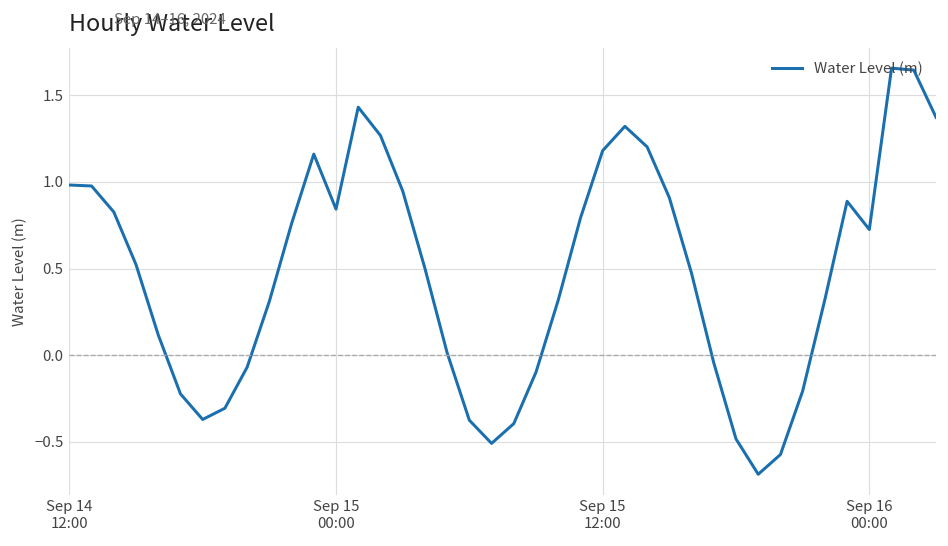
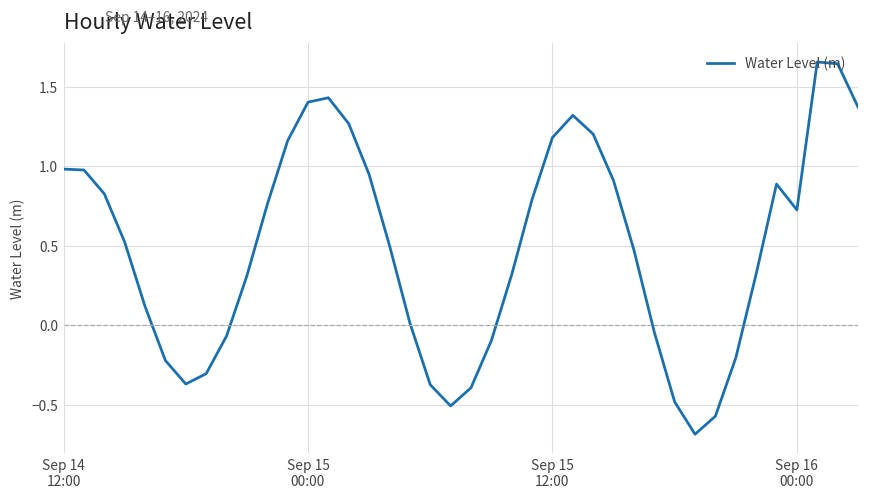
Sep 15 00:00: 0.84 -> 1.40
